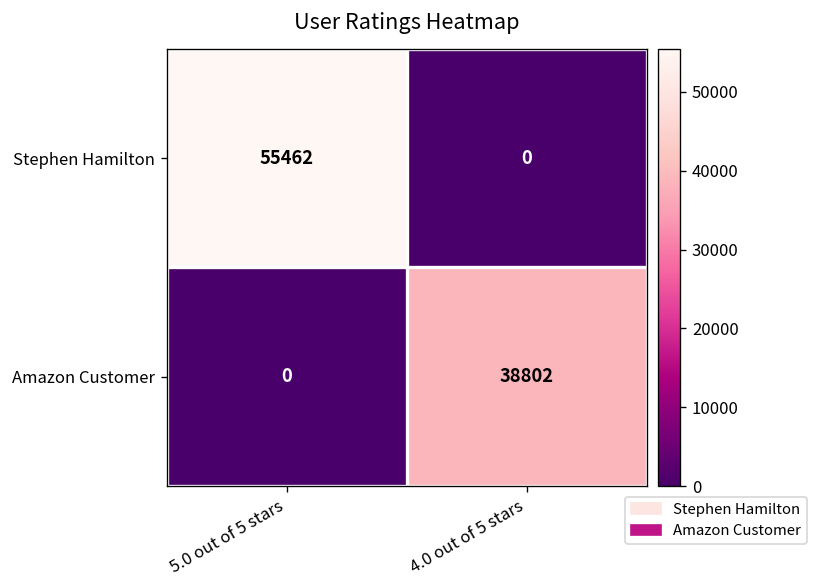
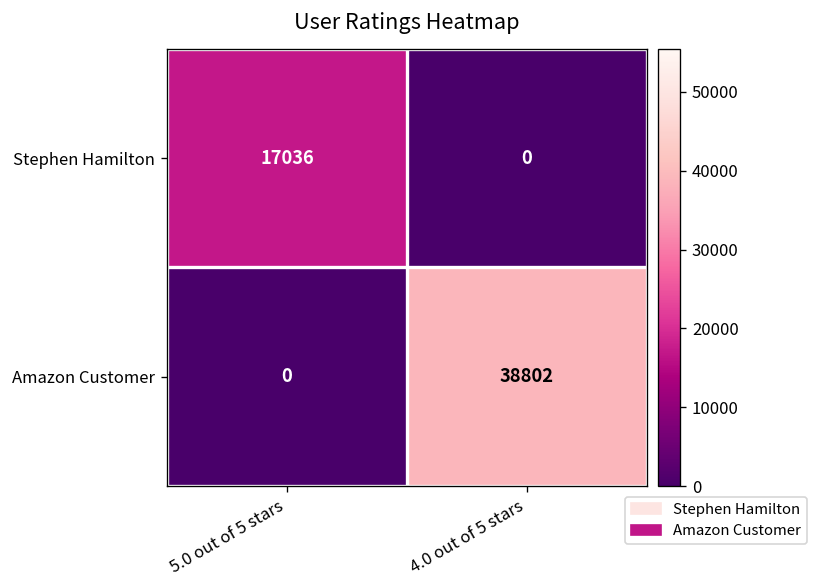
Stephen Hamilton, 5.0 out of 5 stars: 55462 -> 17036
